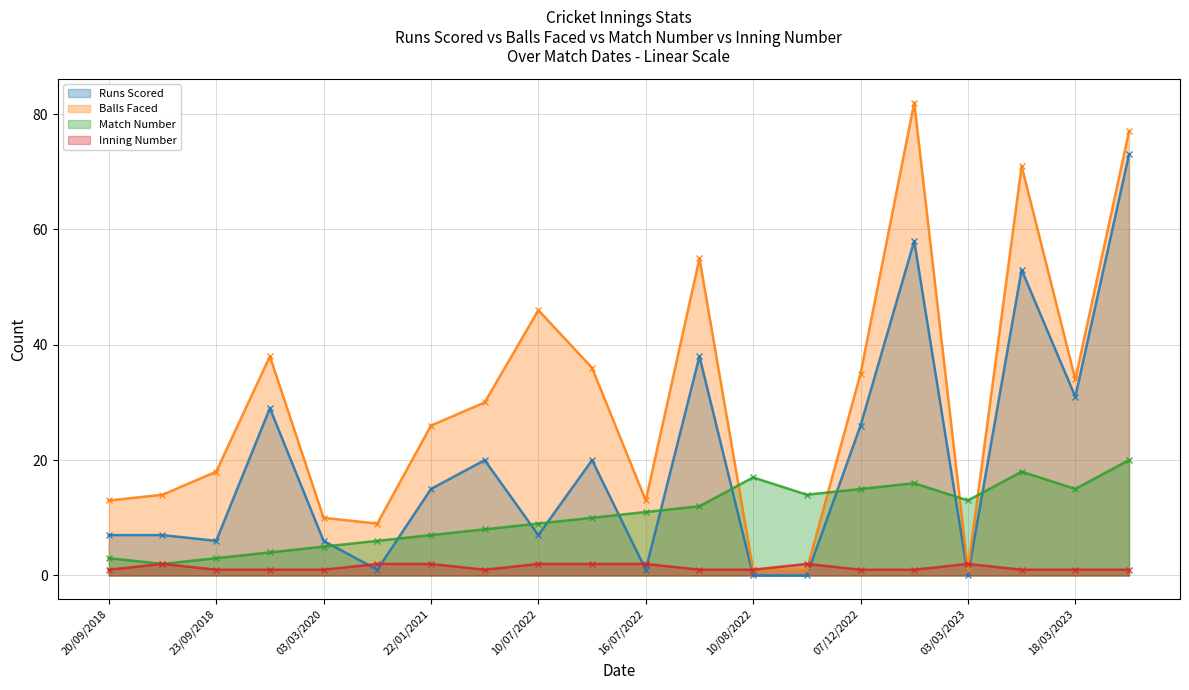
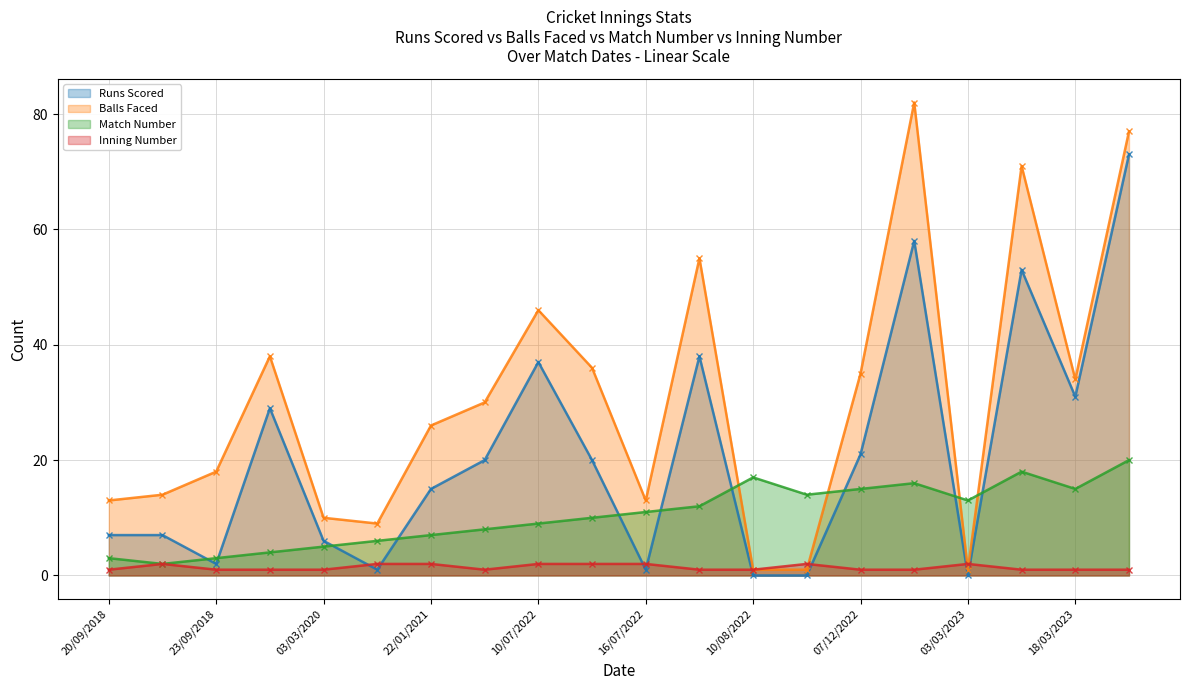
Runs Scored, 23/09/2018: 6 -> 2
Runs Scored, 10/07/2022: 7 -> 37
Runs Scored, 07/12/2022: 26 -> 21
